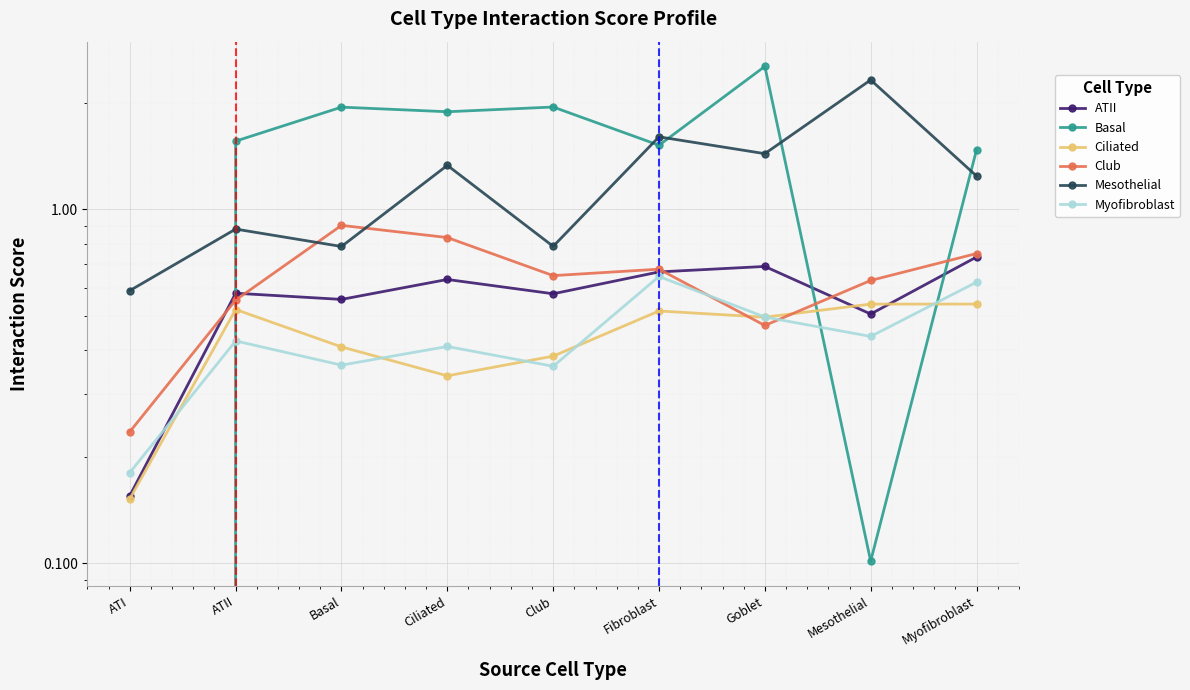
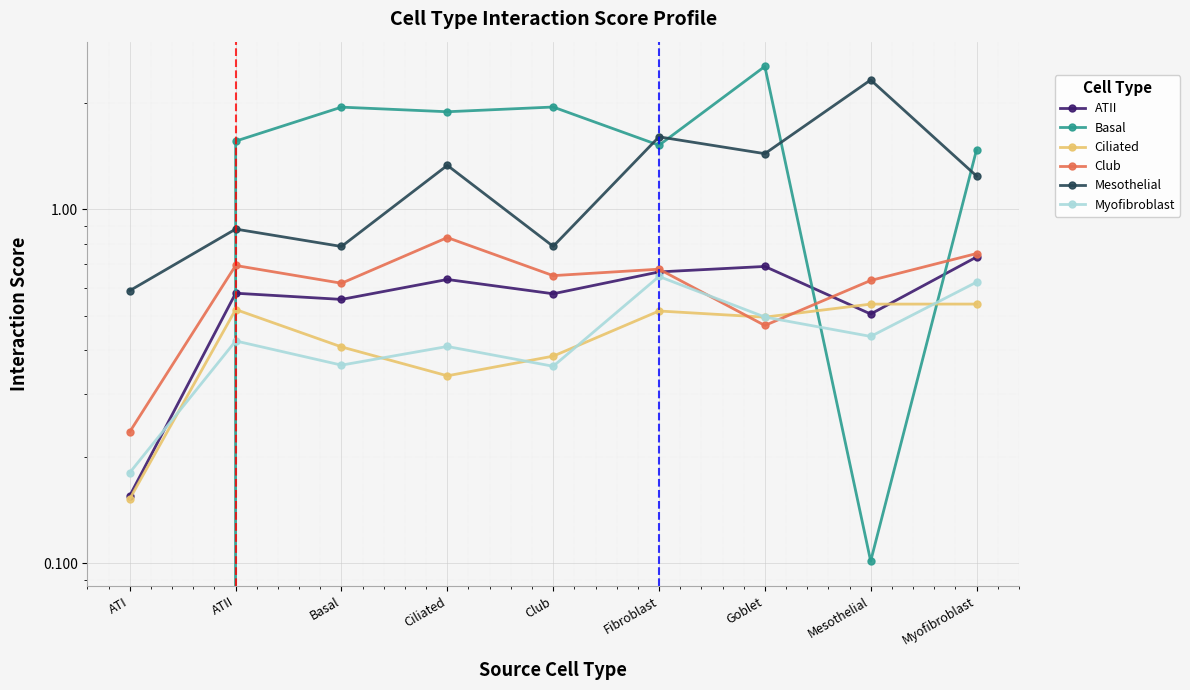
Club, ATII: 0.55 -> 0.69
Club, Basal: 0.90 -> 0.62
